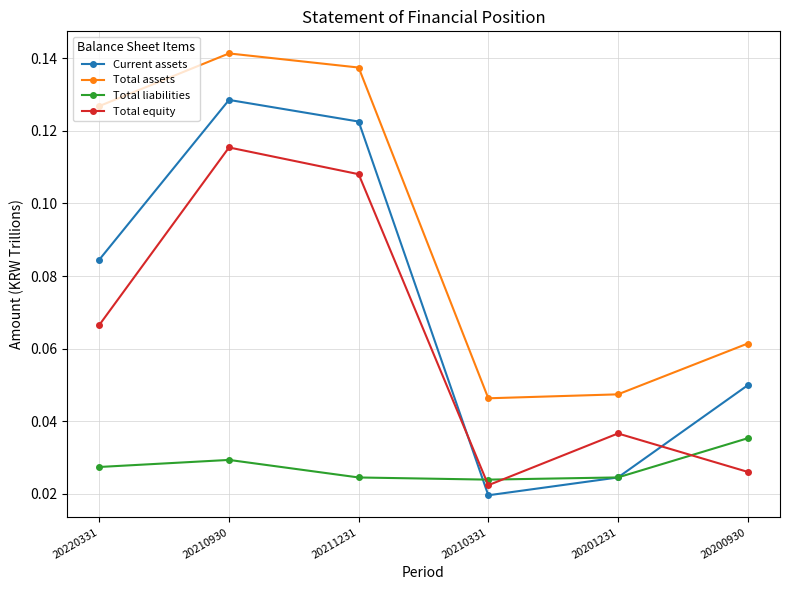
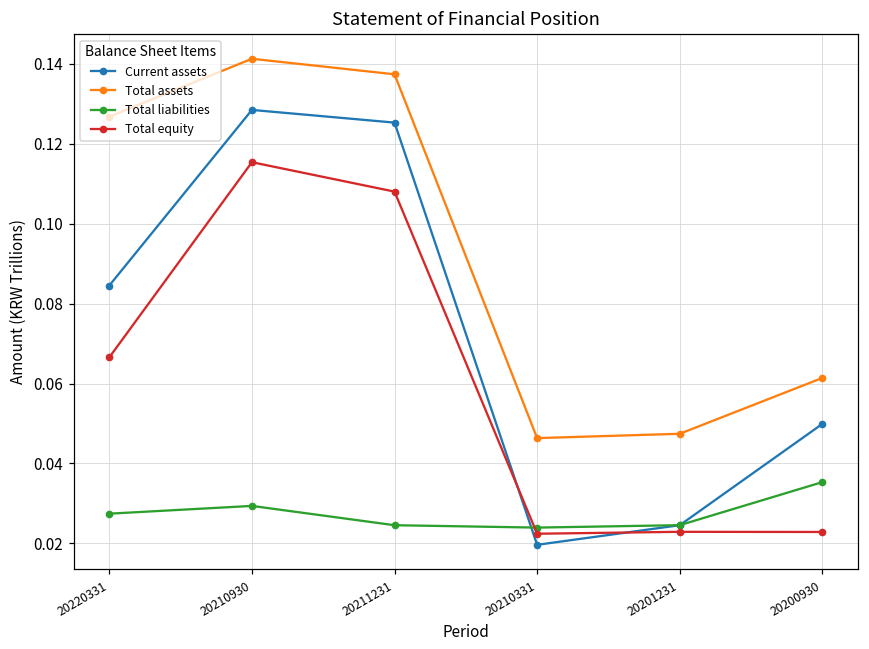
Current assets, 20211231: 0.123 -> 0.125
Total equity, 20201231: 0.037 -> 0.023
Total equity, 20200930: 0.026 -> 0.023
